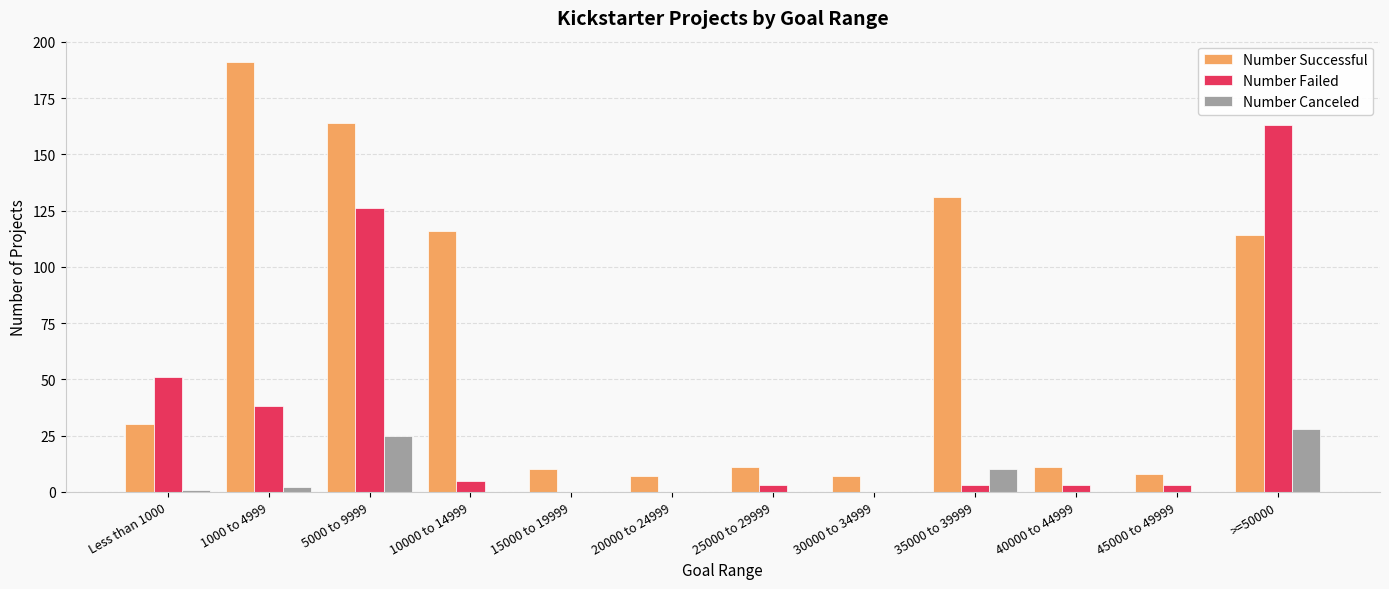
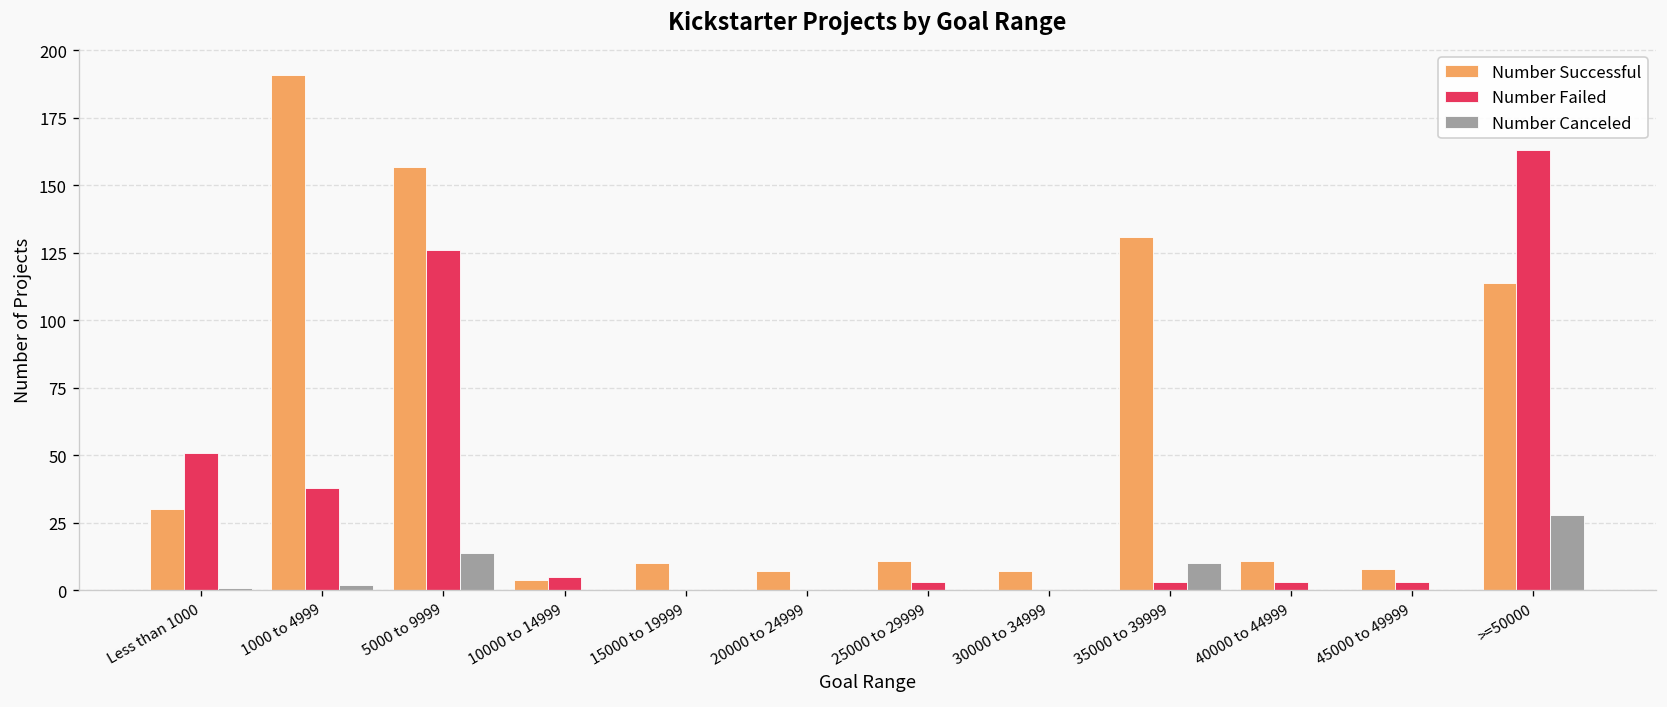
Number Successful, 5000 to 9999: 164 -> 157
Number Canceled, 5000 to 9999: 25 -> 14
Number Successful, 10000 to 14999: 116 -> 4
